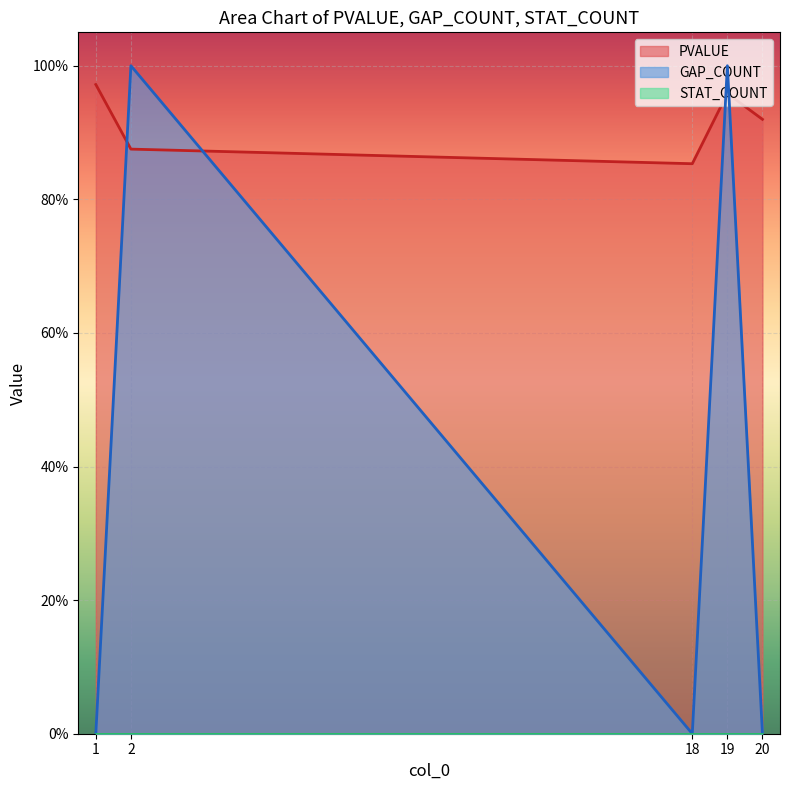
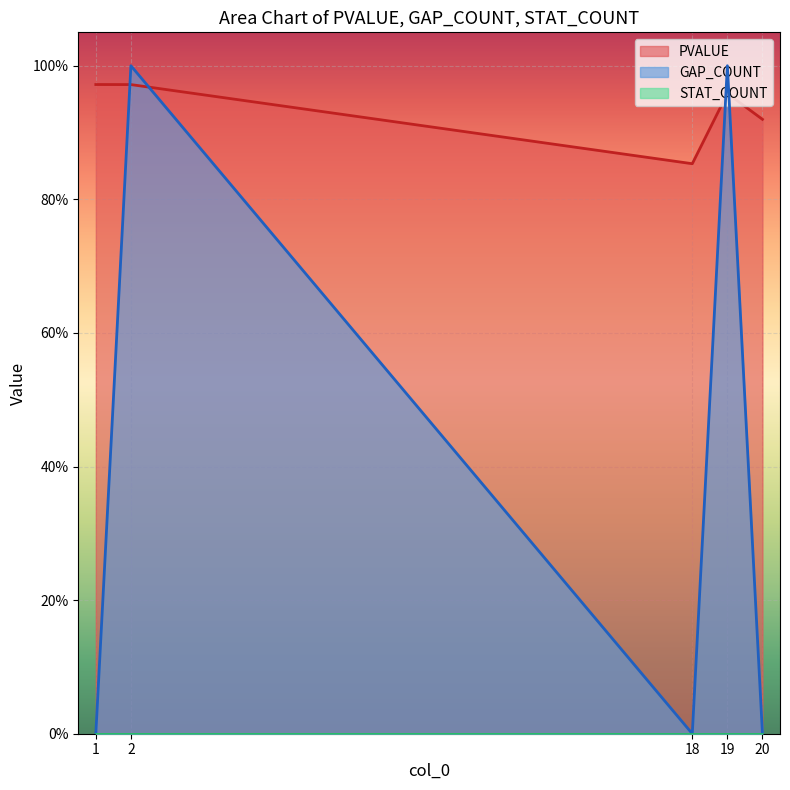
PVALUE, 2: 88% -> 97%
